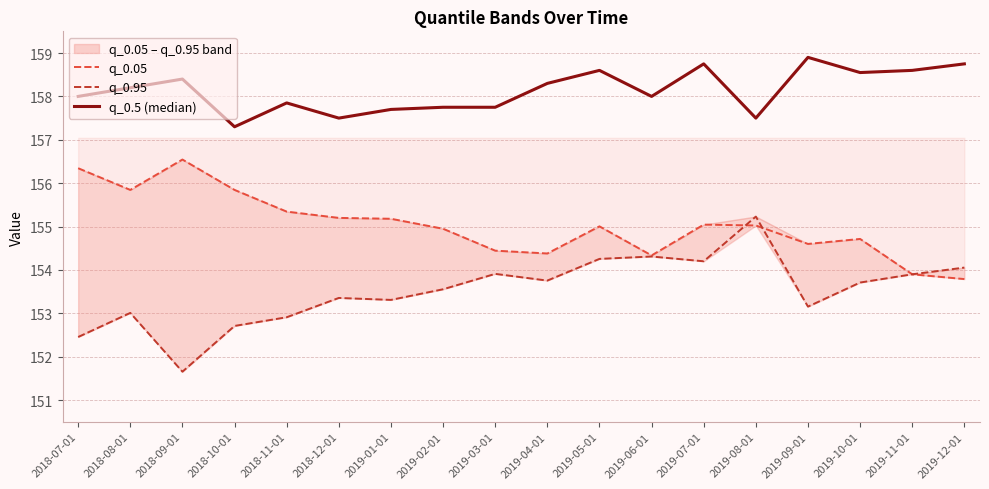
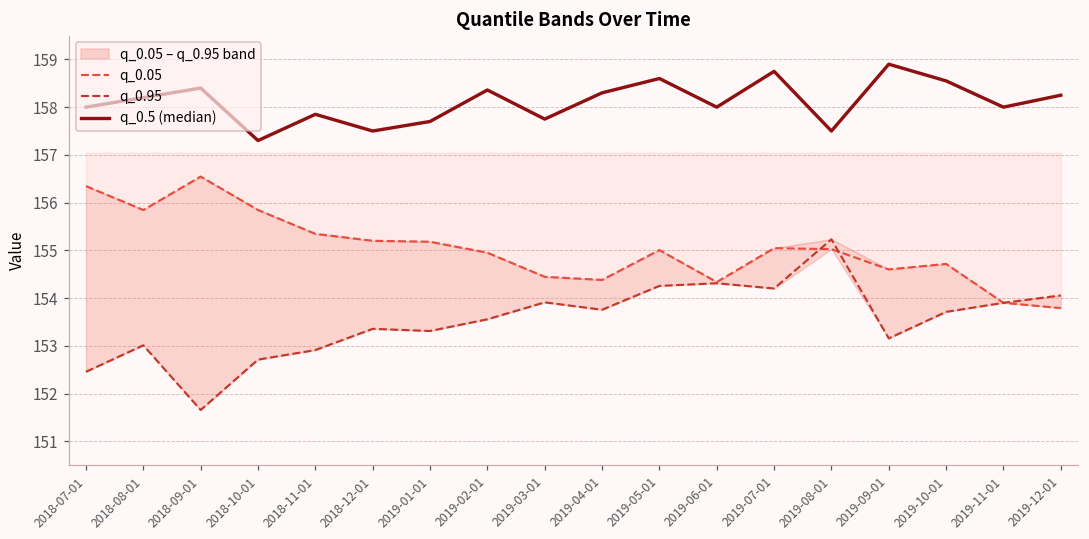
q_0.5 (median), 2019-02-01: 157.8 -> 158.4
q_0.5 (median), 2019-11-01: 158.6 -> 158.0
q_0.5 (median), 2019-12-01: 158.8 -> 158.3
